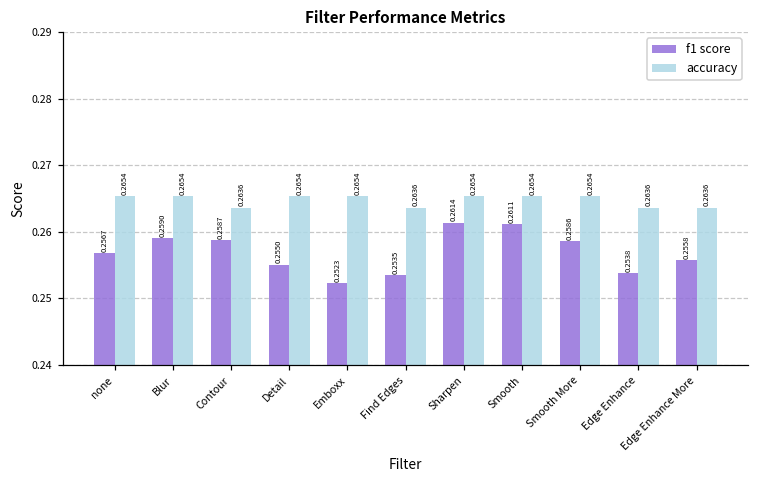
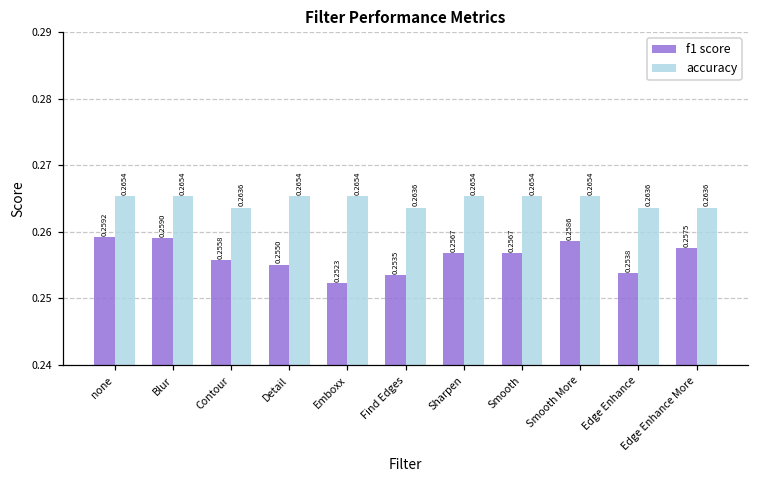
f1 score, none: 0.2567 -> 0.2592
f1 score, Contour: 0.2587 -> 0.2558
f1 score, Sharpen: 0.2614 -> 0.2567
f1 score, Smooth: 0.2611 -> 0.2567
f1 score, Edge Enhance More: 0.2558 -> 0.2575
